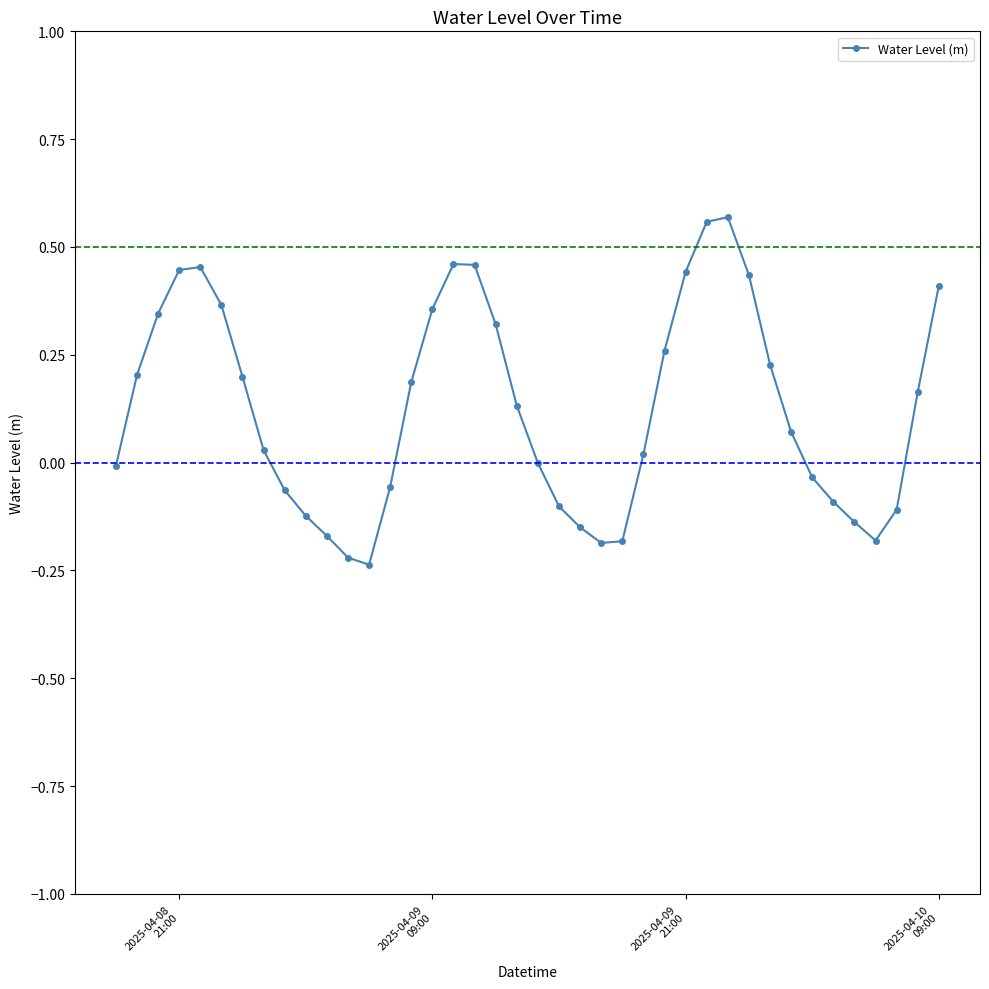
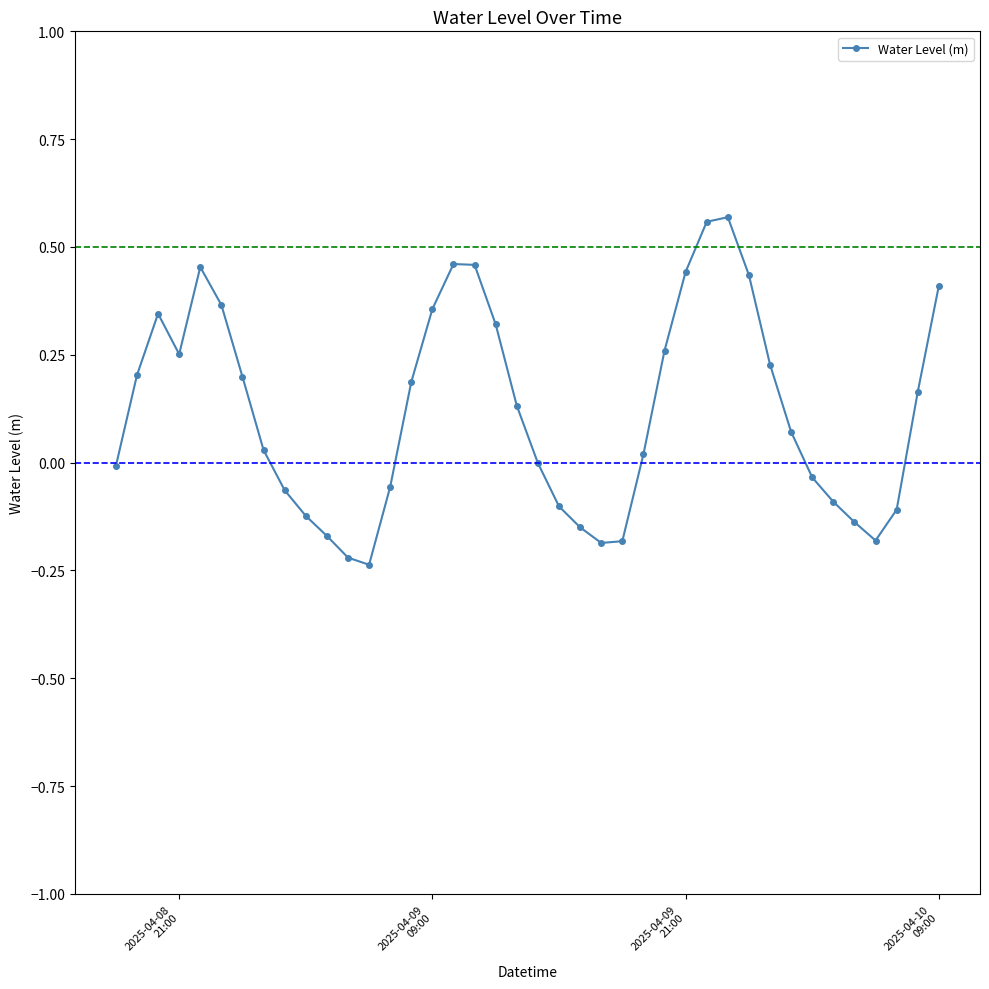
2025-04-08 21:00: 0.45 -> 0.25
